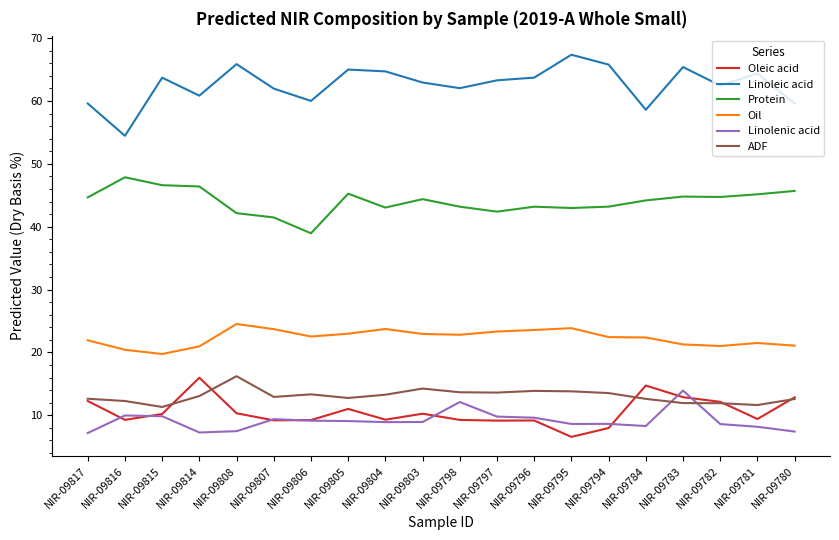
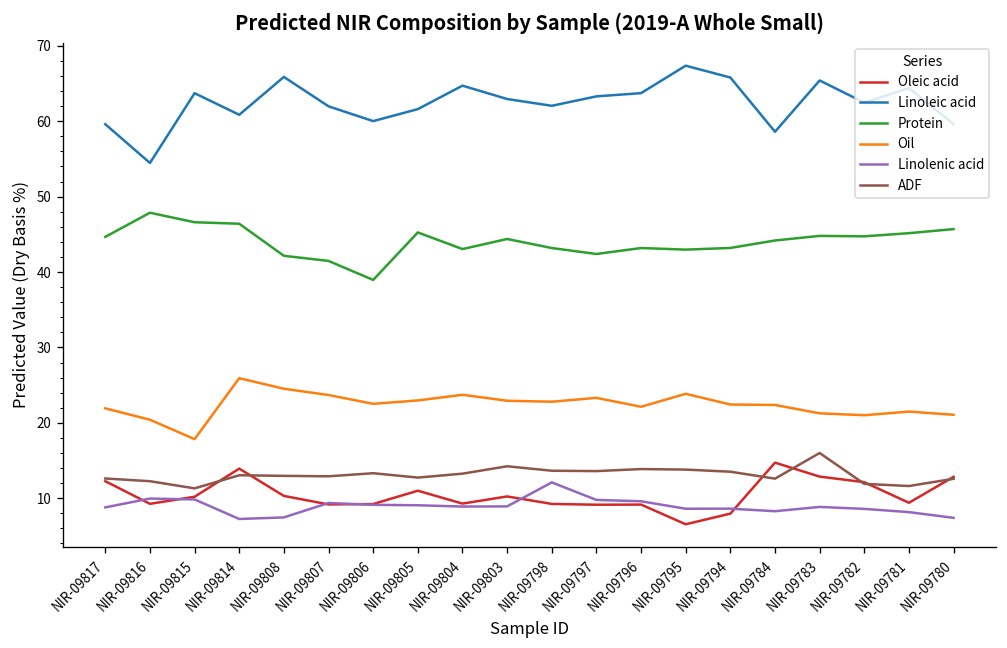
Linolenic acid, NIR-09817: 7 -> 9
Oil, NIR-09815: 20 -> 18
Oleic acid, NIR-09814: 16 -> 14
Oil, NIR-09814: 21 -> 26
ADF, NIR-09808: 16 -> 13
Linoleic acid, NIR-09805: 65 -> 62
Oil, NIR-09796: 24 -> 22
Linolenic acid, NIR-09783: 14 -> 9
ADF, NIR-09783: 12 -> 16
